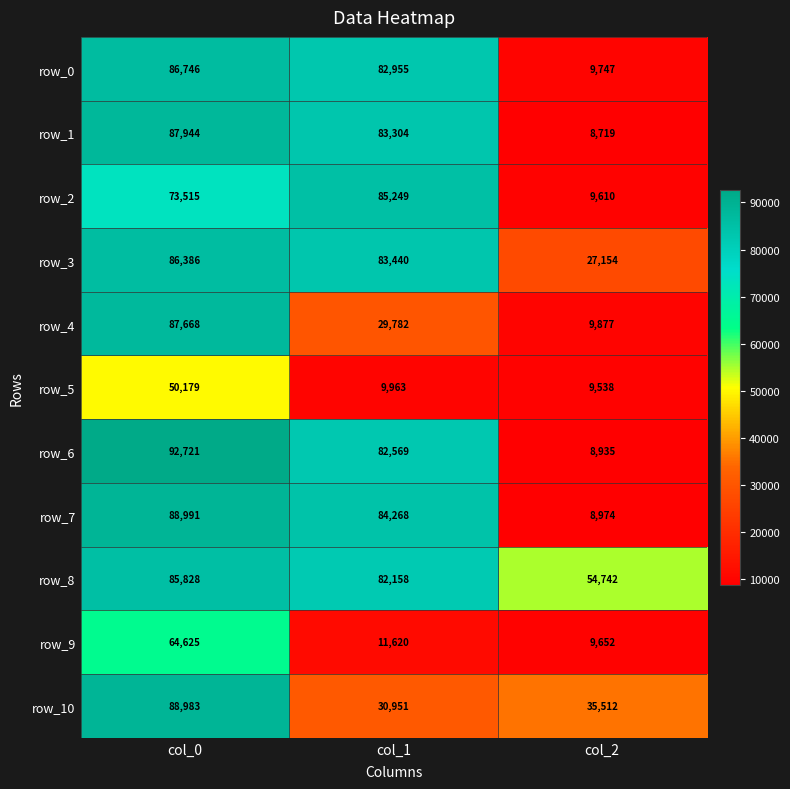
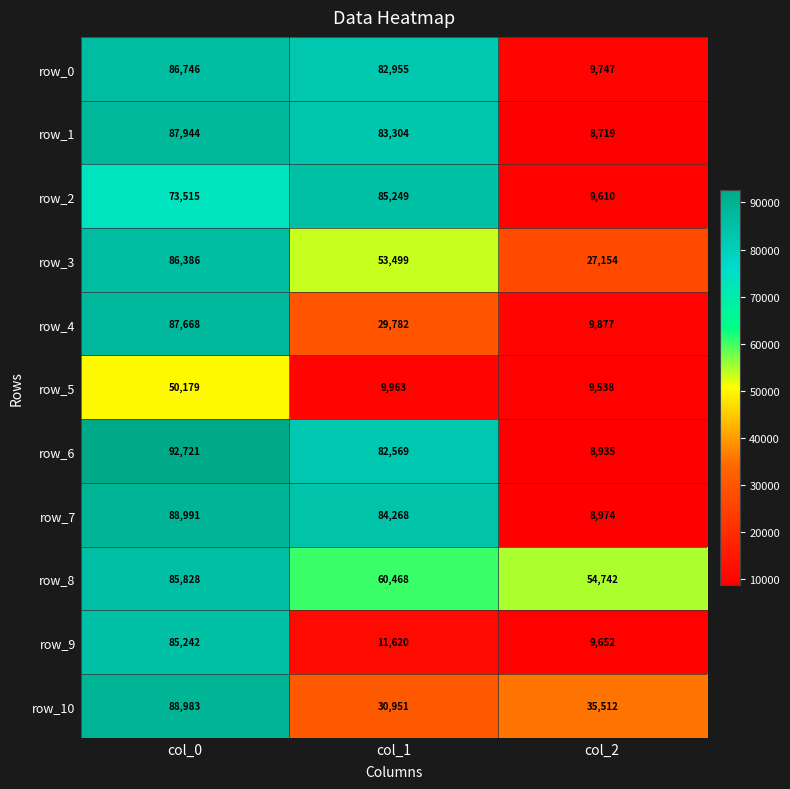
row_3, col_1: 83,440 -> 53,499
row_8, col_1: 82,158 -> 60,468
row_9, col_0: 64,625 -> 85,242
